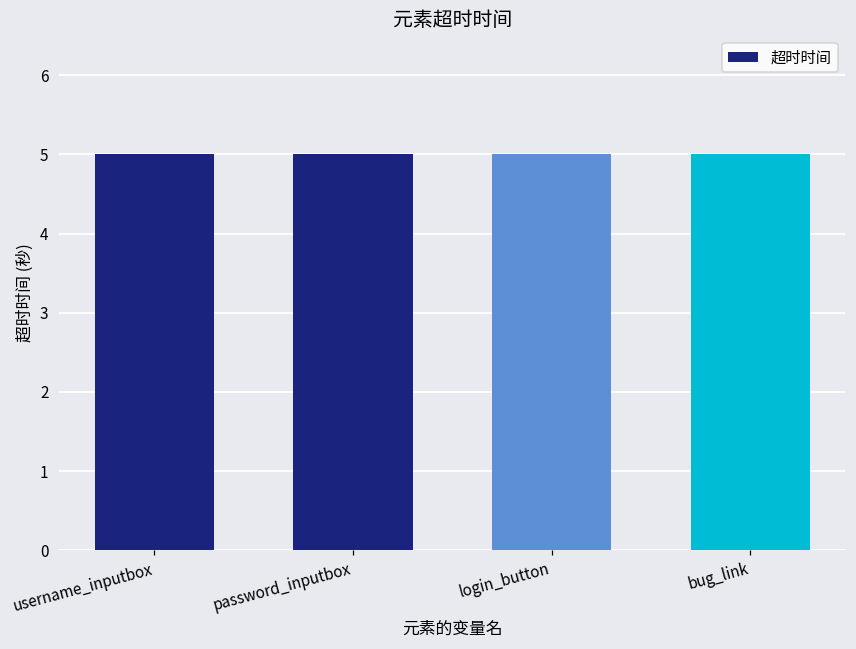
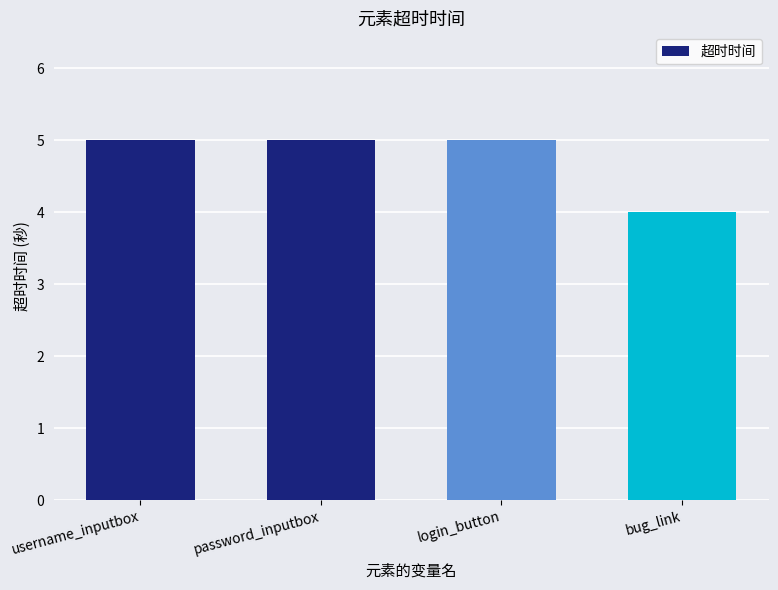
bug_link: 5 -> 4
